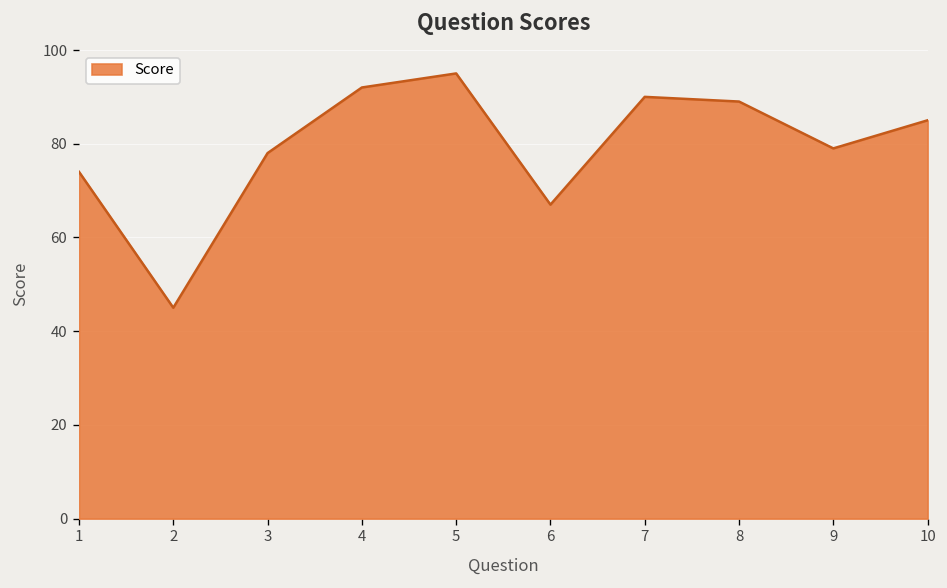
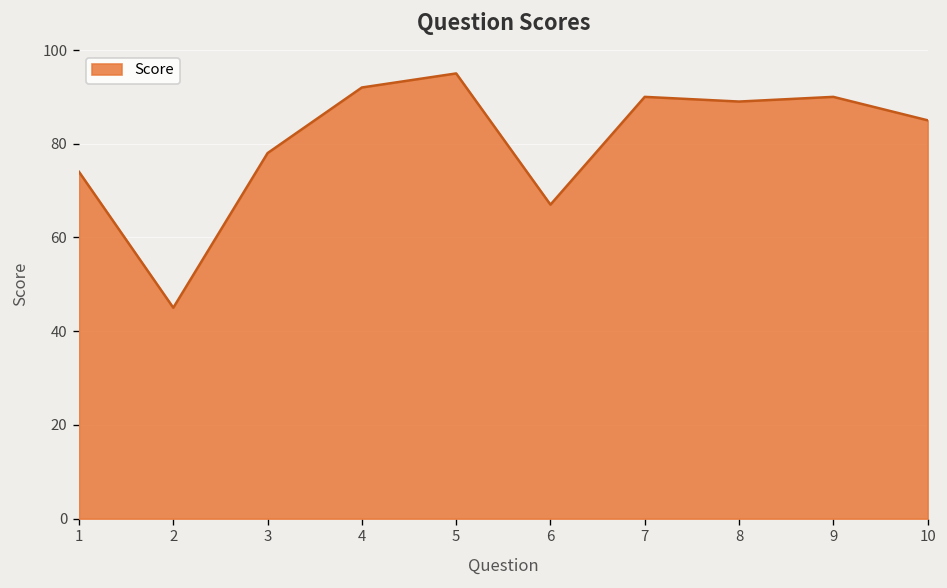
9: 79 -> 90
